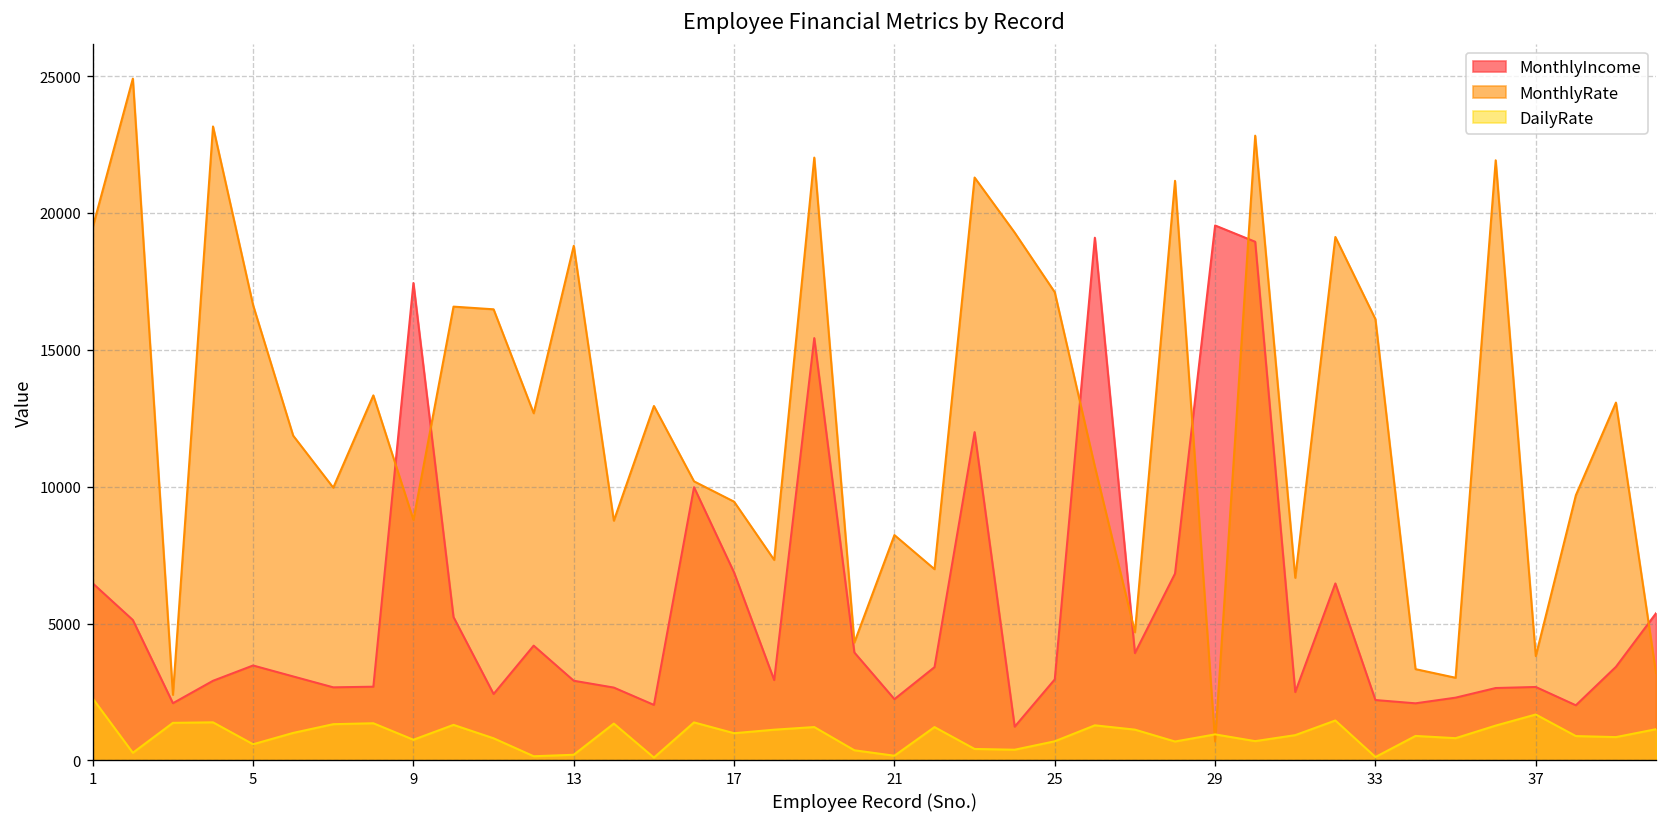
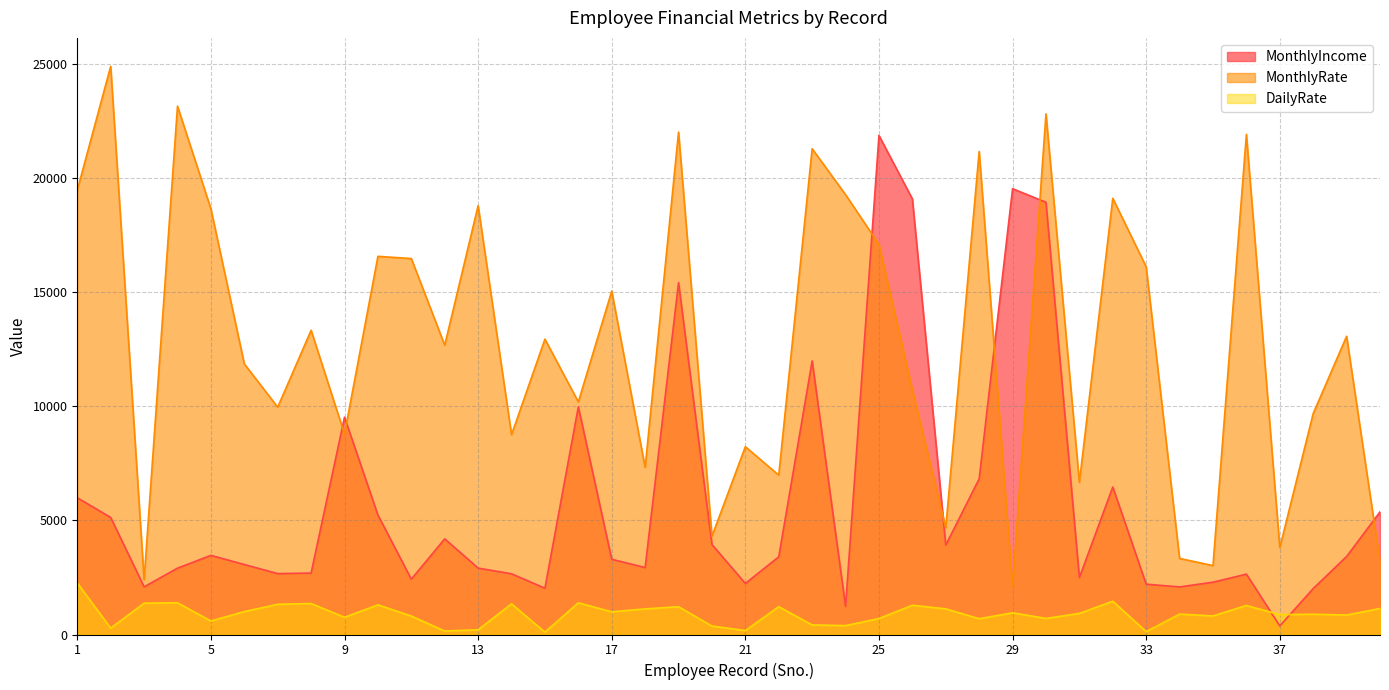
MonthlyIncome, 1: 6500 -> 6000
MonthlyRate, 5: 16600 -> 18700
MonthlyIncome, 9: 17400 -> 9500
MonthlyIncome, 17: 6900 -> 3300
MonthlyRate, 17: 9500 -> 15100
MonthlyIncome, 25: 3000 -> 21900
MonthlyRate, 29: 700 -> 2100
MonthlyIncome, 37: 2700 -> 400
DailyRate, 37: 1700 -> 900
